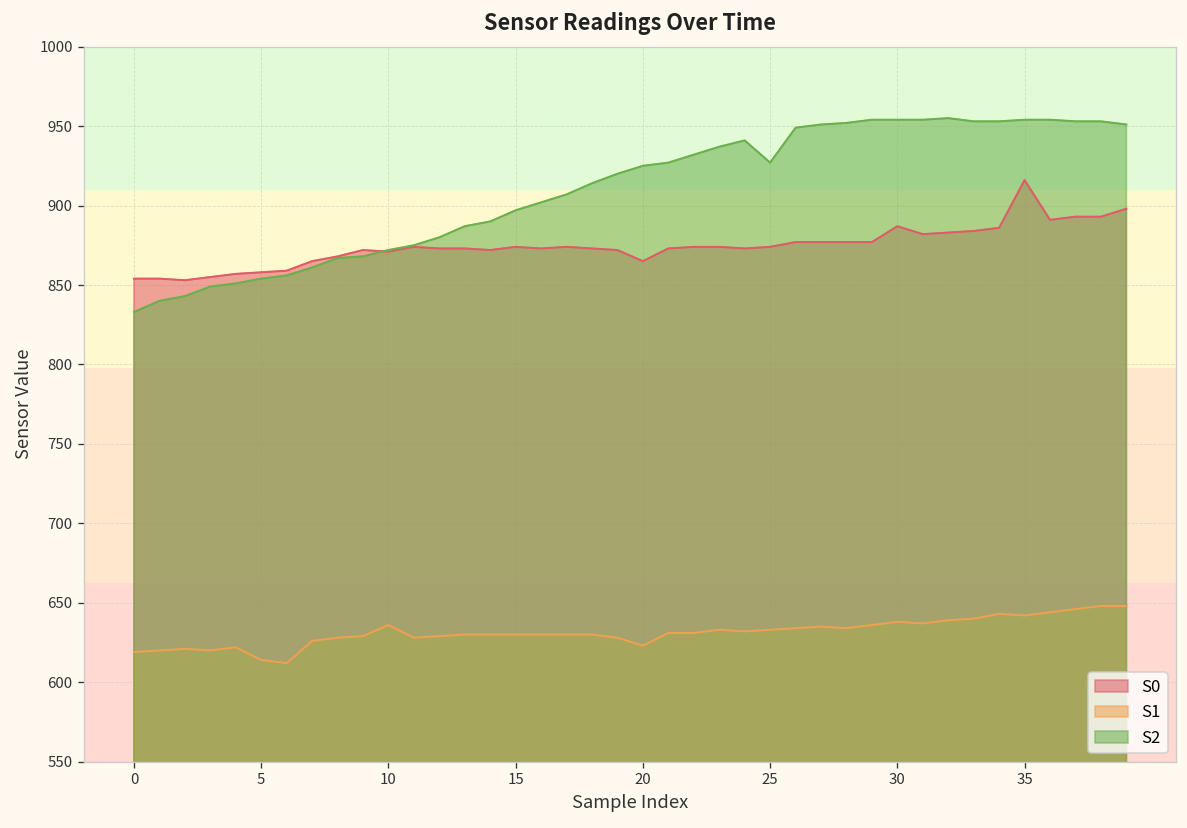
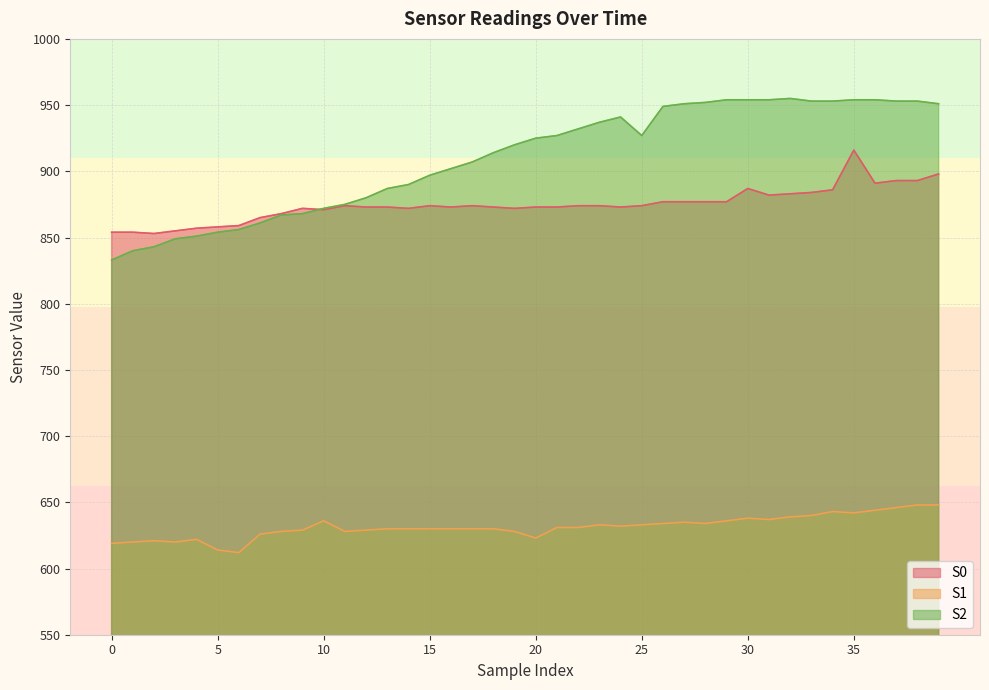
S0, 20: 865 -> 873
